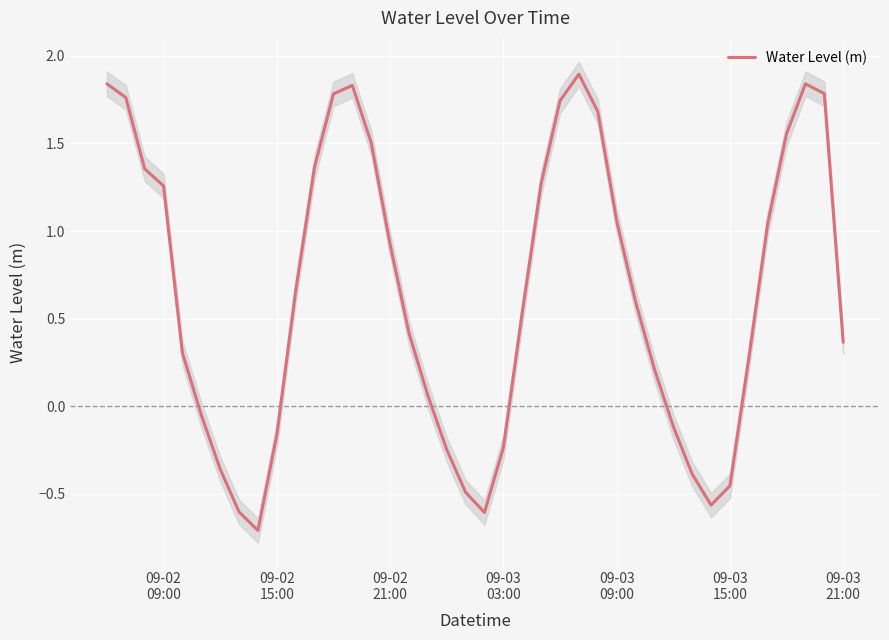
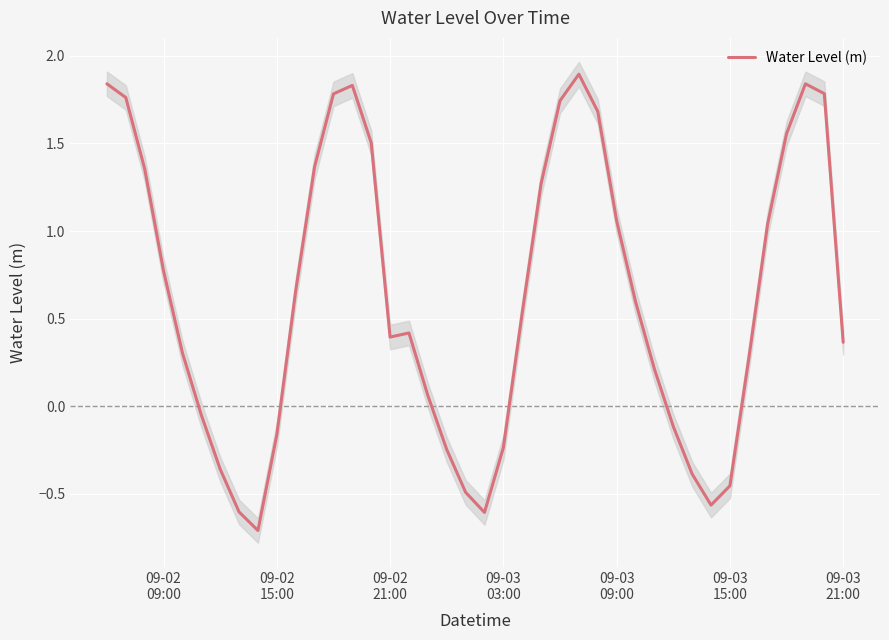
Water Level (m), 09-02 09:00: 1.26 -> 0.77
Water Level (m), 09-02 21:00: 0.92 -> 0.39
